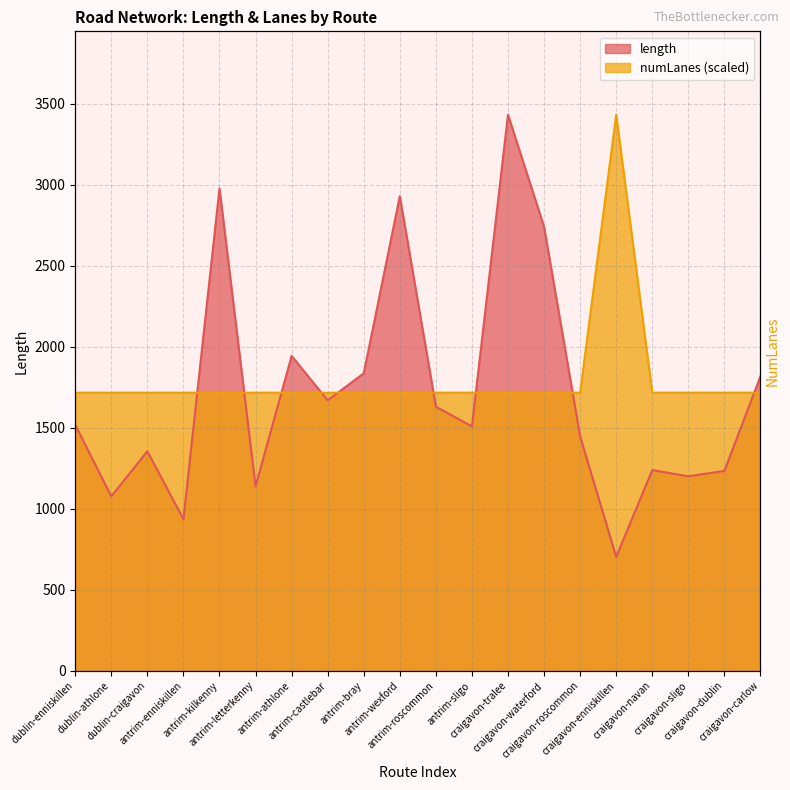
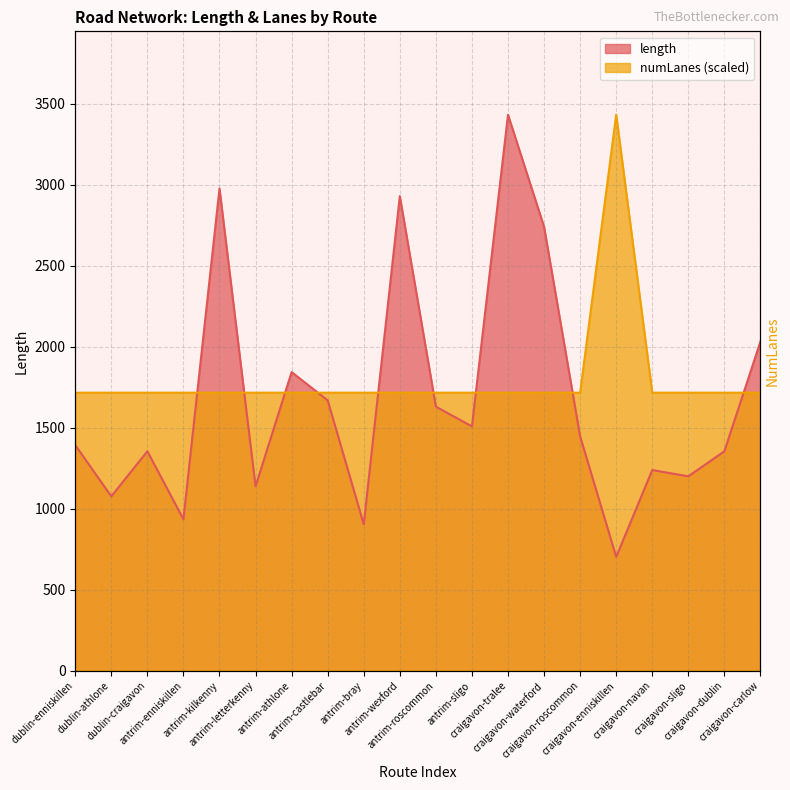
length, dublin-enniskillen: 1520 -> 1390
length, antrim-athlone: 1940 -> 1840
length, antrim-bray: 1830 -> 900
length, craigavon-dublin: 1230 -> 1350
length, craigavon-carlow: 1820 -> 2030
